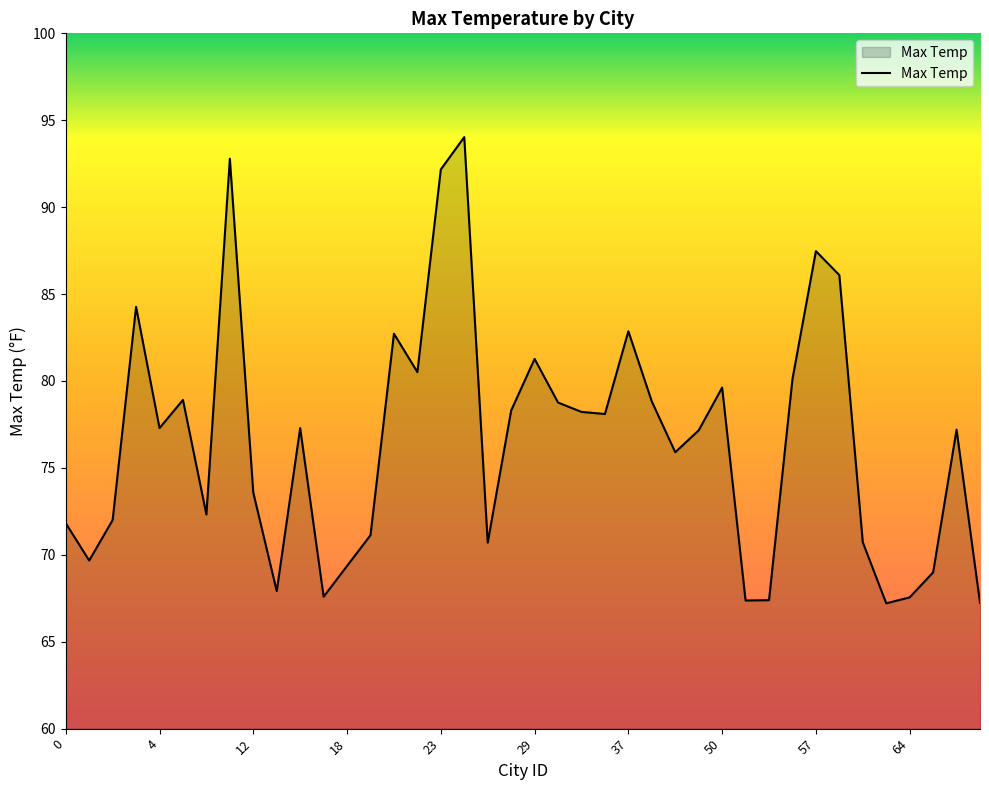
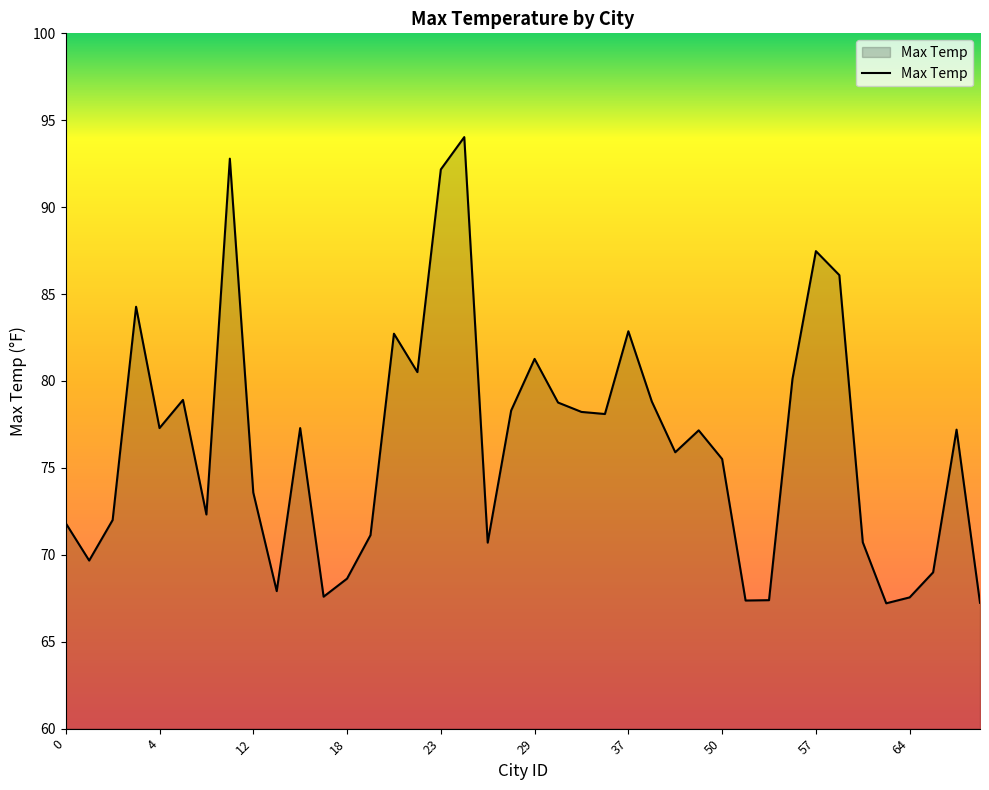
18: 69.4 -> 68.6
50: 79.6 -> 75.5
